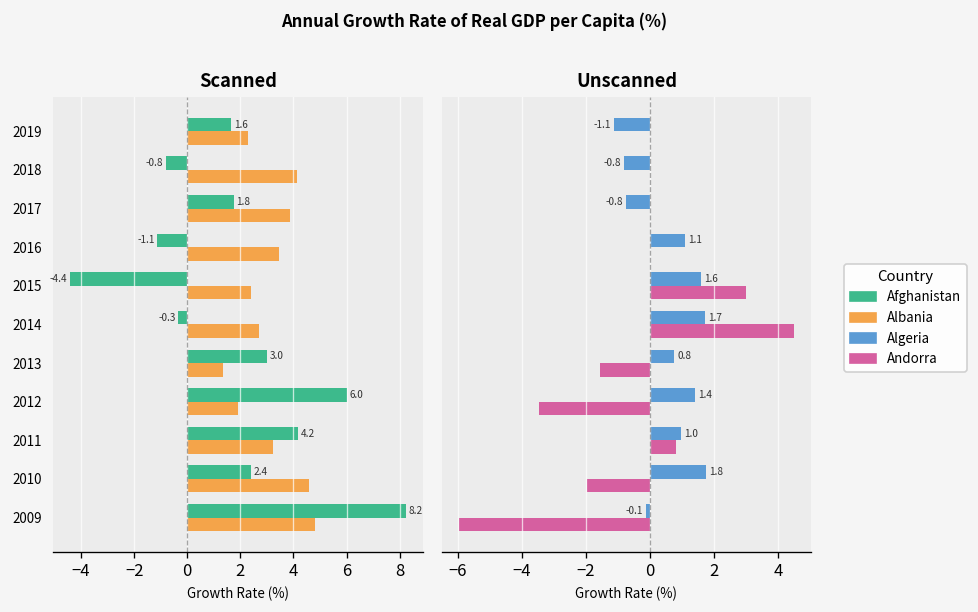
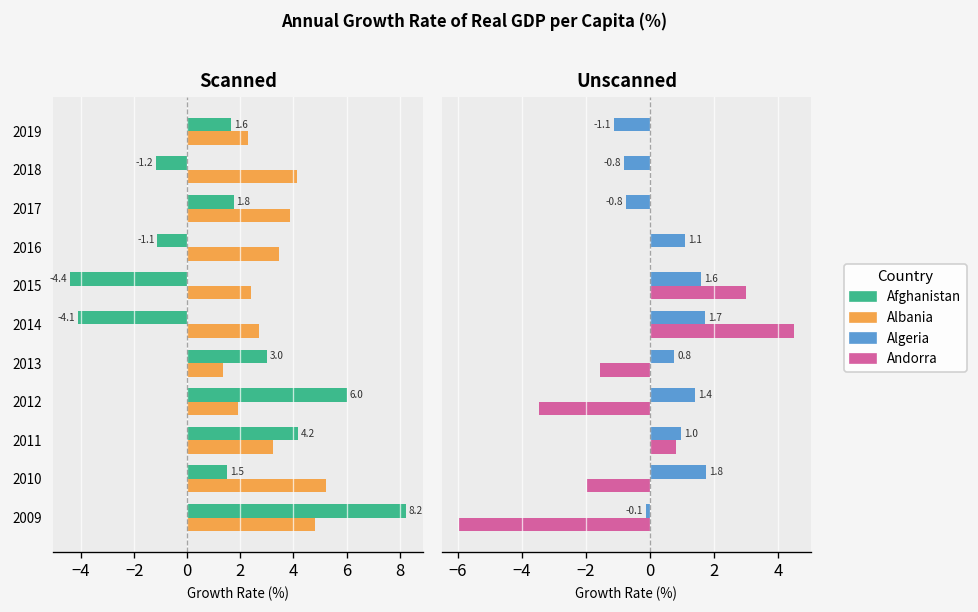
Scanned, Afghanistan, 2018: -0.8 -> -1.2
Scanned, Afghanistan, 2014: -0.3 -> -4.1
Scanned, Afghanistan, 2010: 2.4 -> 1.5
Scanned, Albania, 2010: 4.6 -> 5.2
